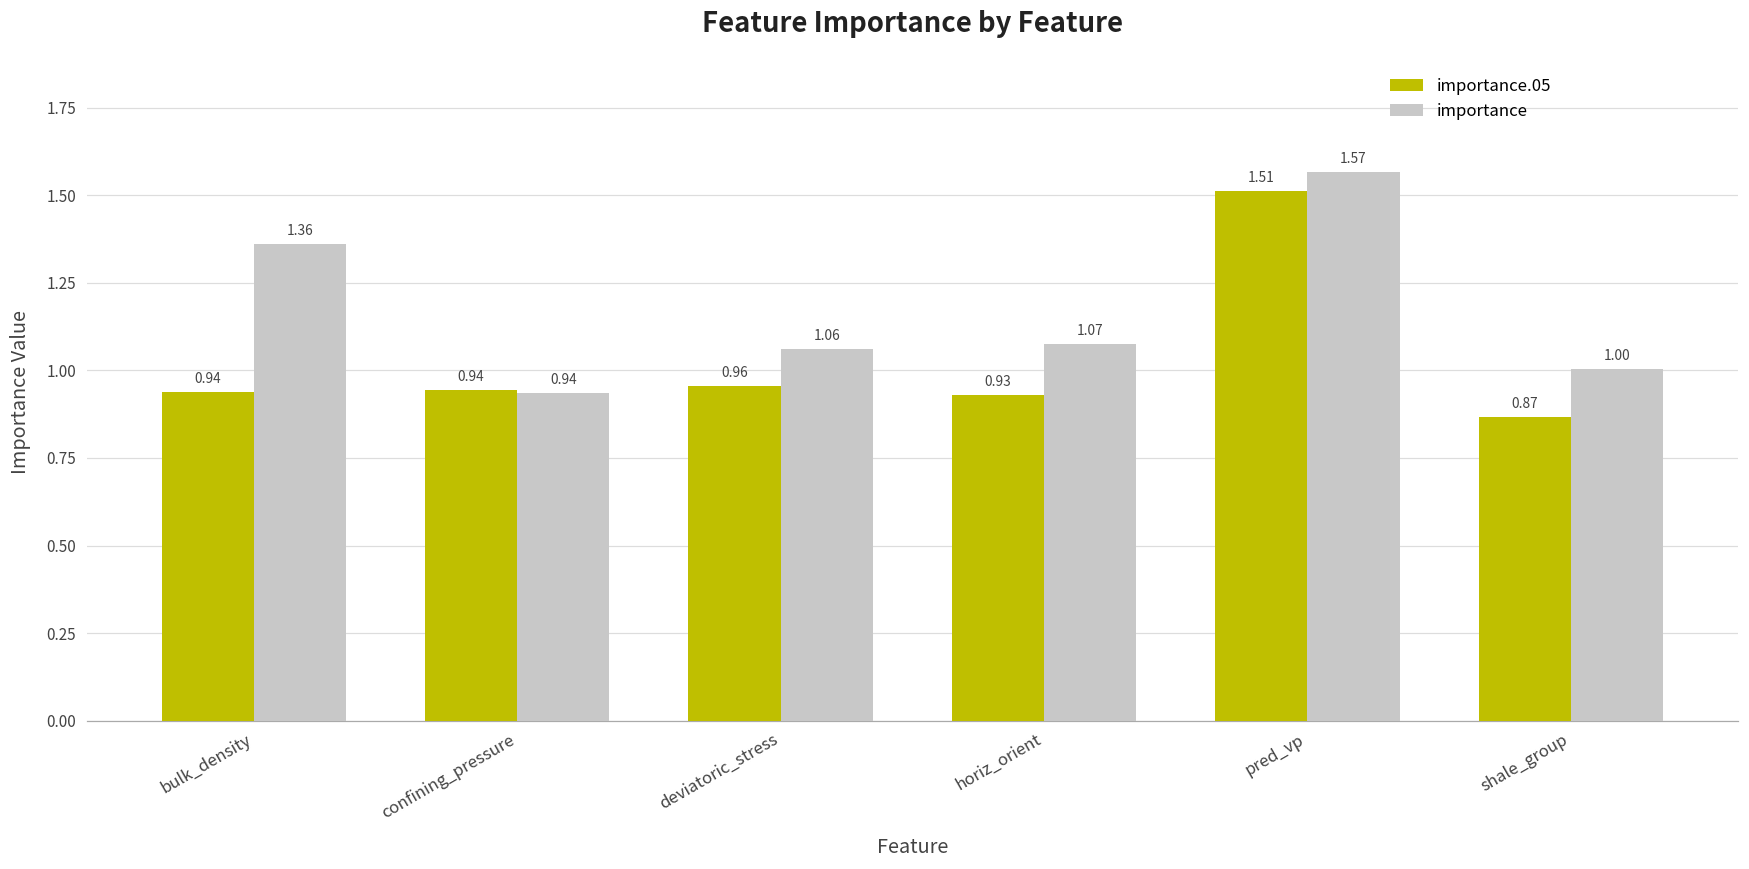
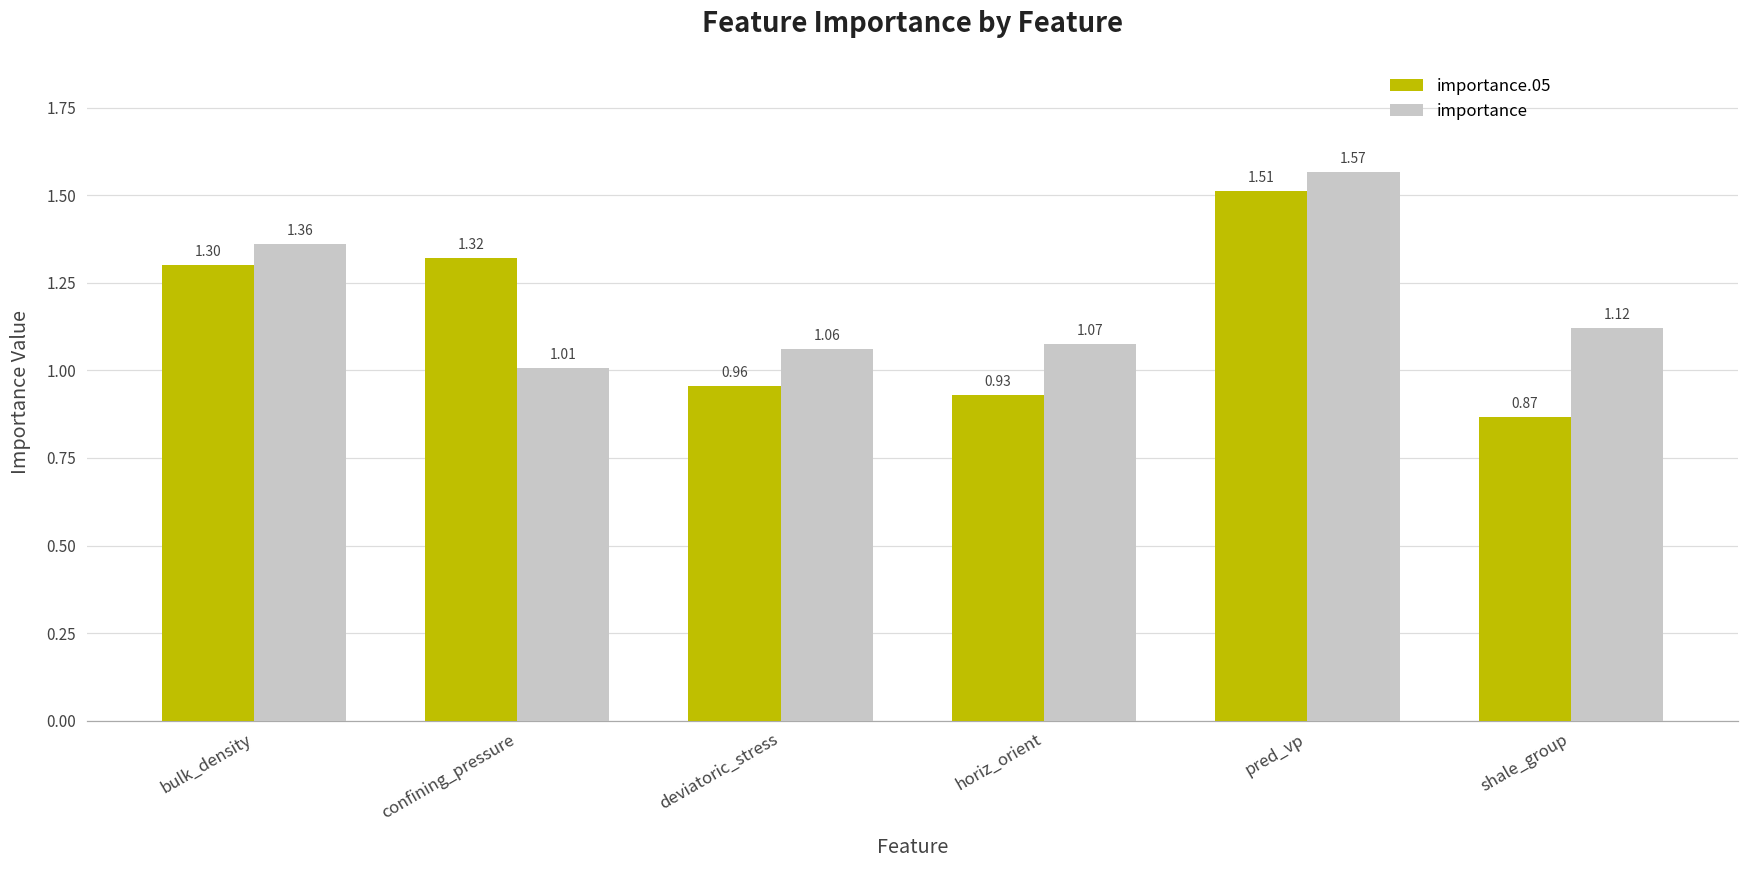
importance.05, bulk_density: 0.94 -> 1.30
importance.05, confining_pressure: 0.94 -> 1.32
importance, confining_pressure: 0.94 -> 1.01
importance, shale_group: 1.00 -> 1.12
